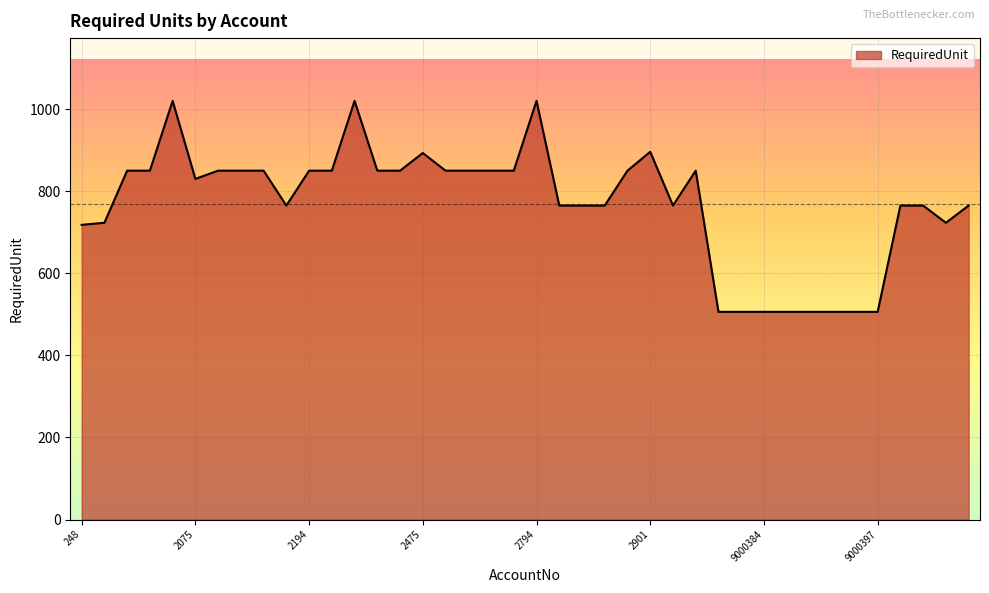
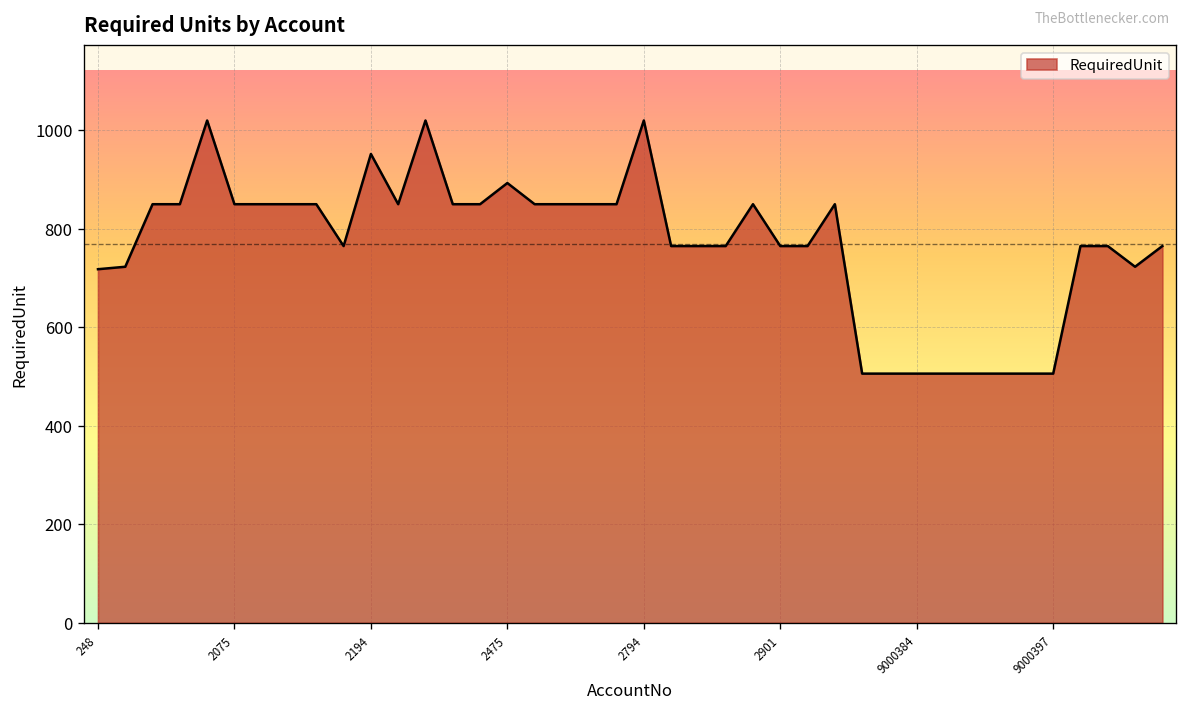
2075: 830 -> 850
2194: 850 -> 950
2901: 900 -> 770
